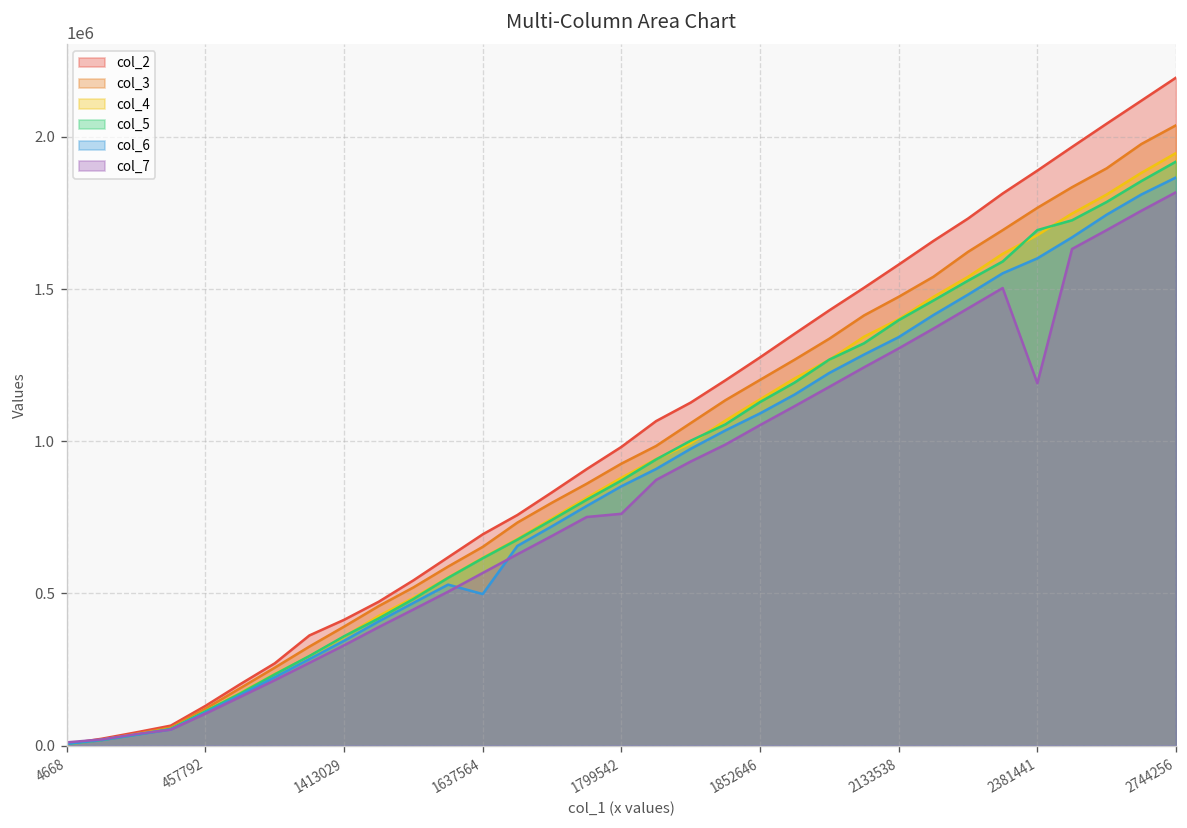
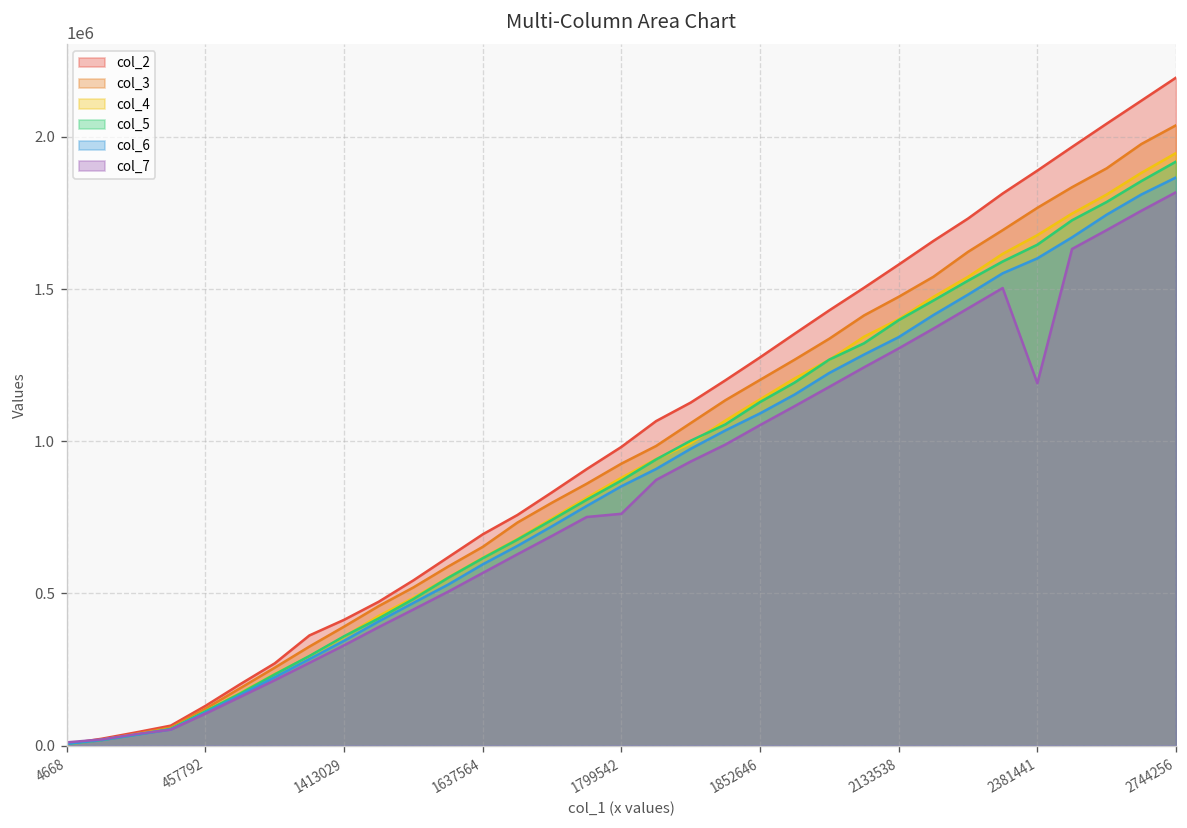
col_6, 1637564: 500000 -> 600000
col_5, 2381441: 1690000 -> 1650000
